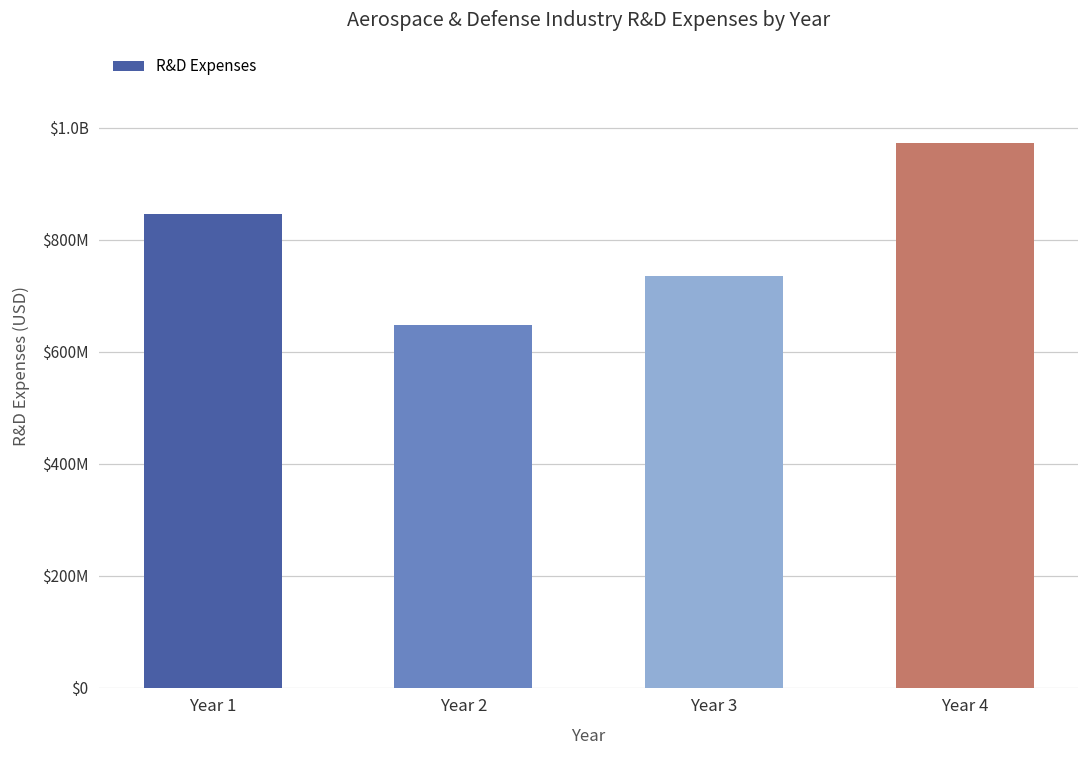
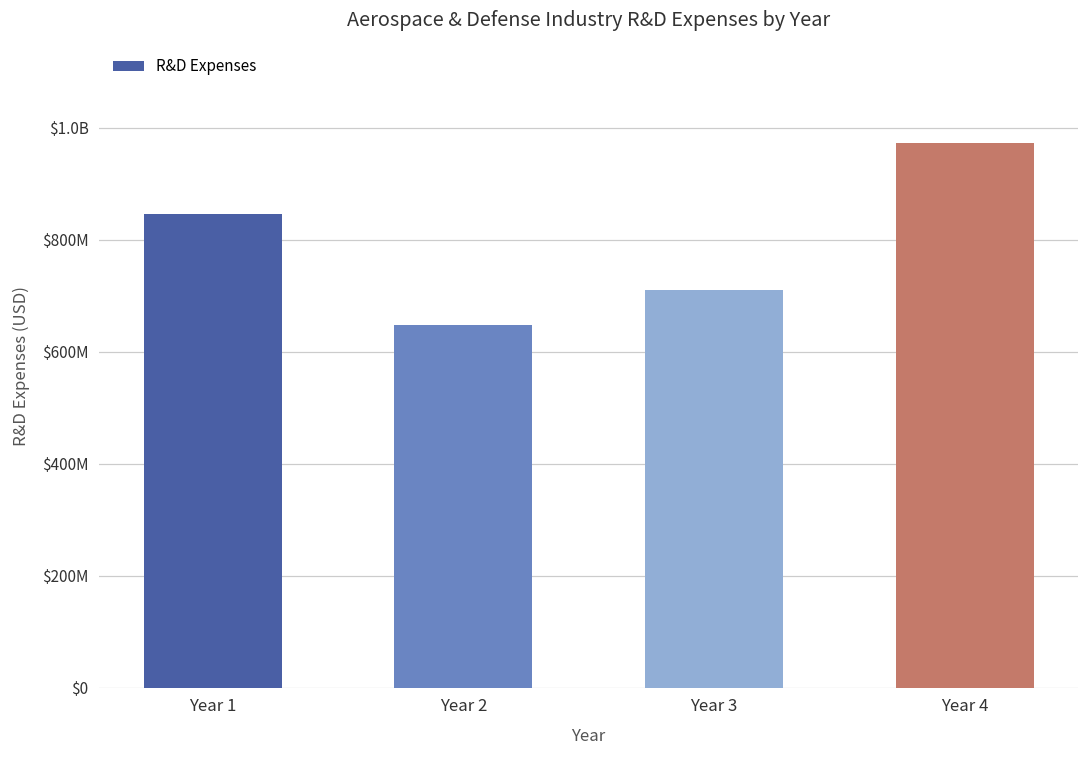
Year 3: $740000000 -> $710000000
